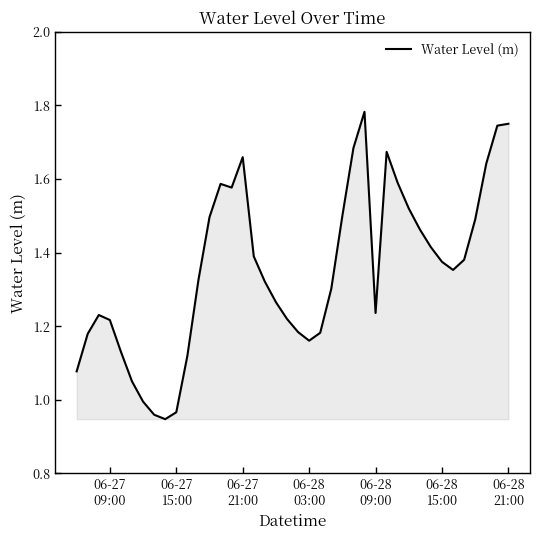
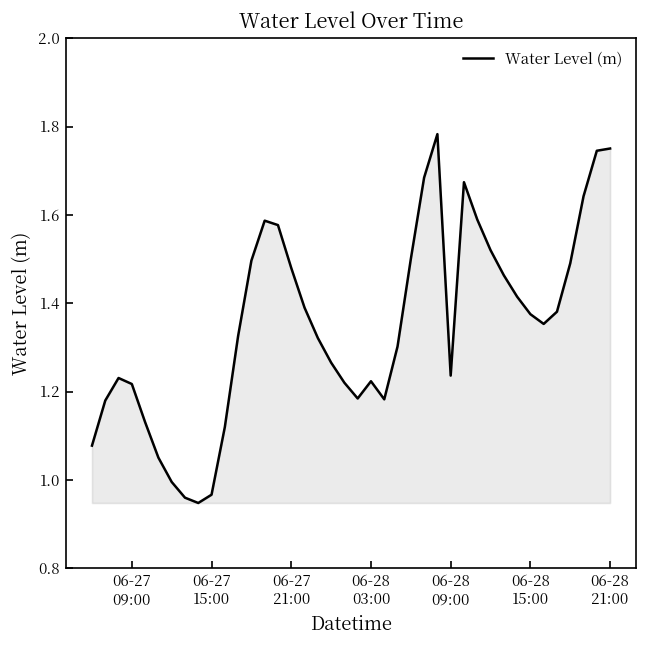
06-27 21:00: 1.66 -> 1.48
06-28 03:00: 1.16 -> 1.22
